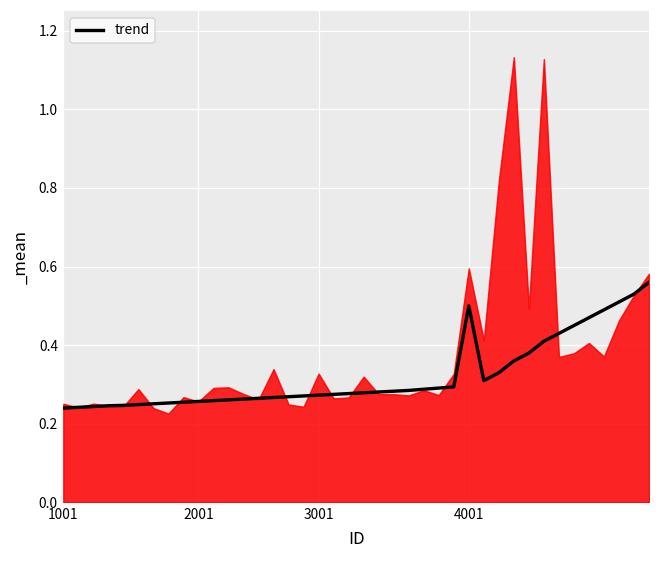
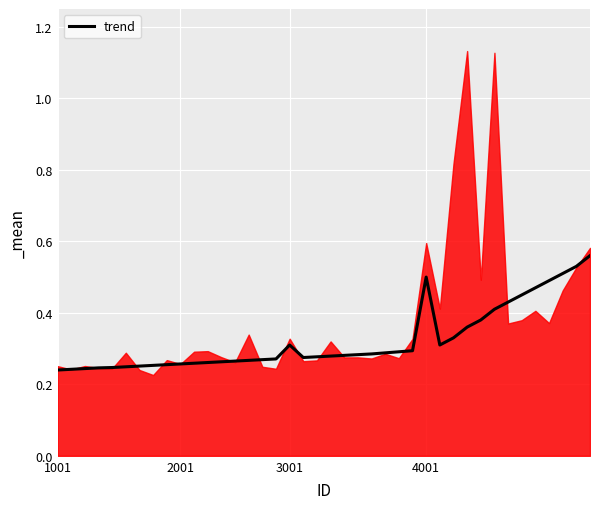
trend, 3001: 0.27 -> 0.31
